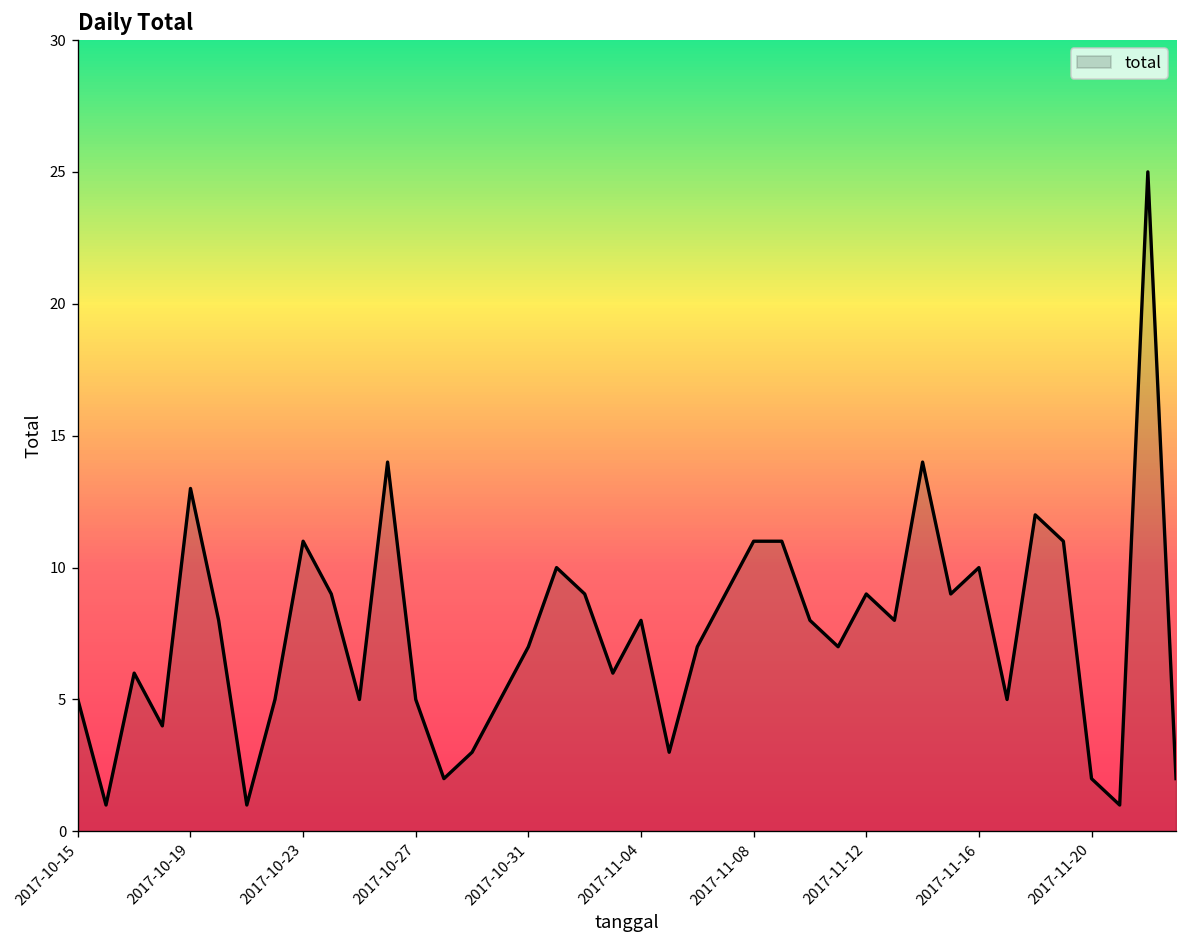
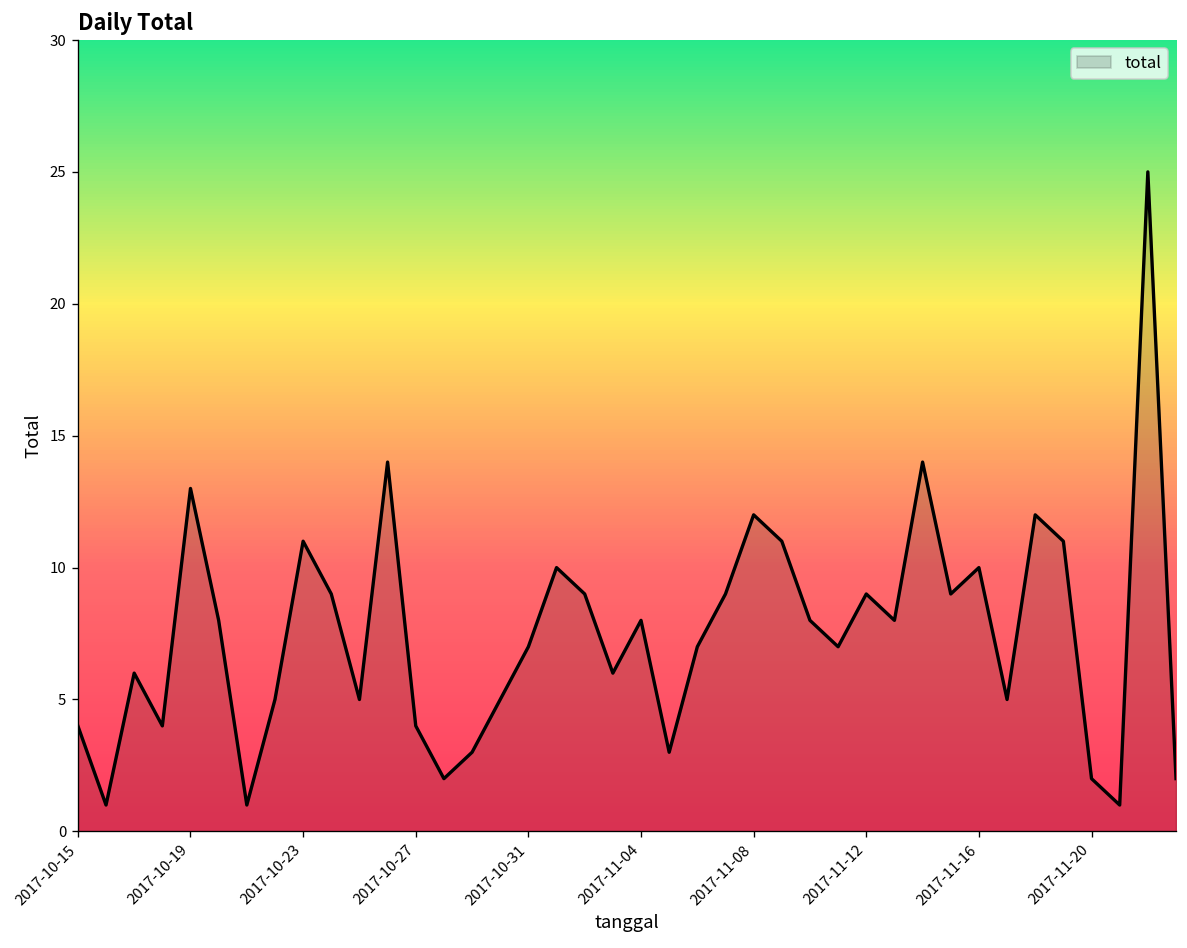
2017-10-15: 5 -> 4
2017-10-27: 5 -> 4
2017-11-08: 11 -> 12
